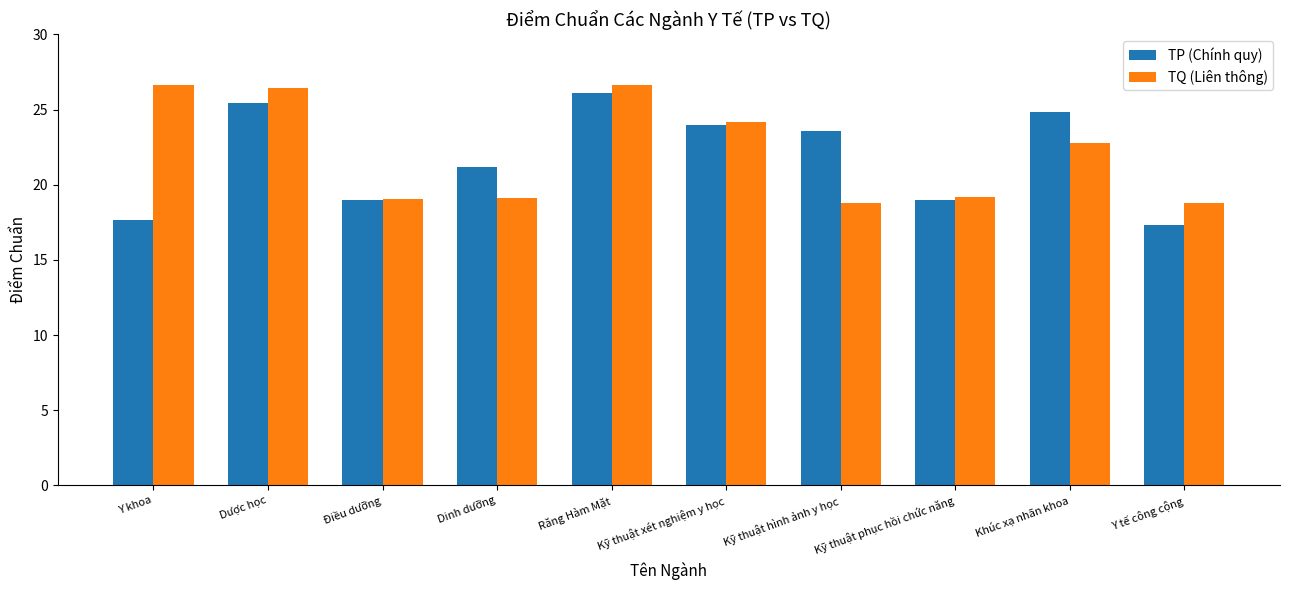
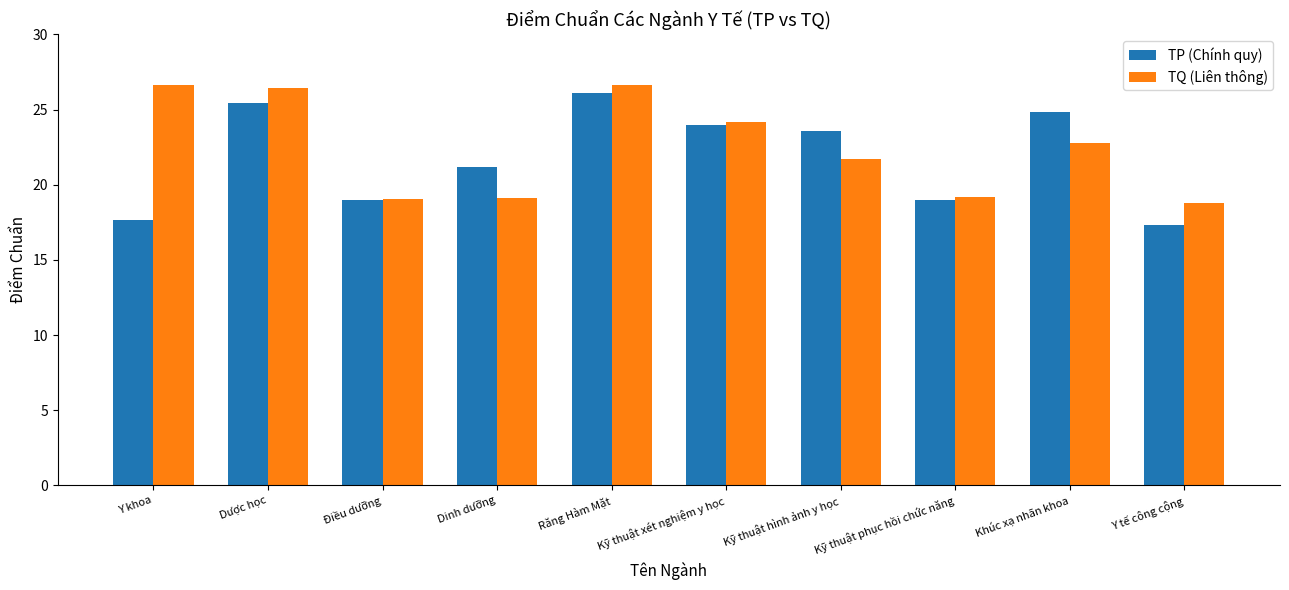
TQ (Liên thông), Kỹ thuật hình ảnh y học: 18.8 -> 21.7
